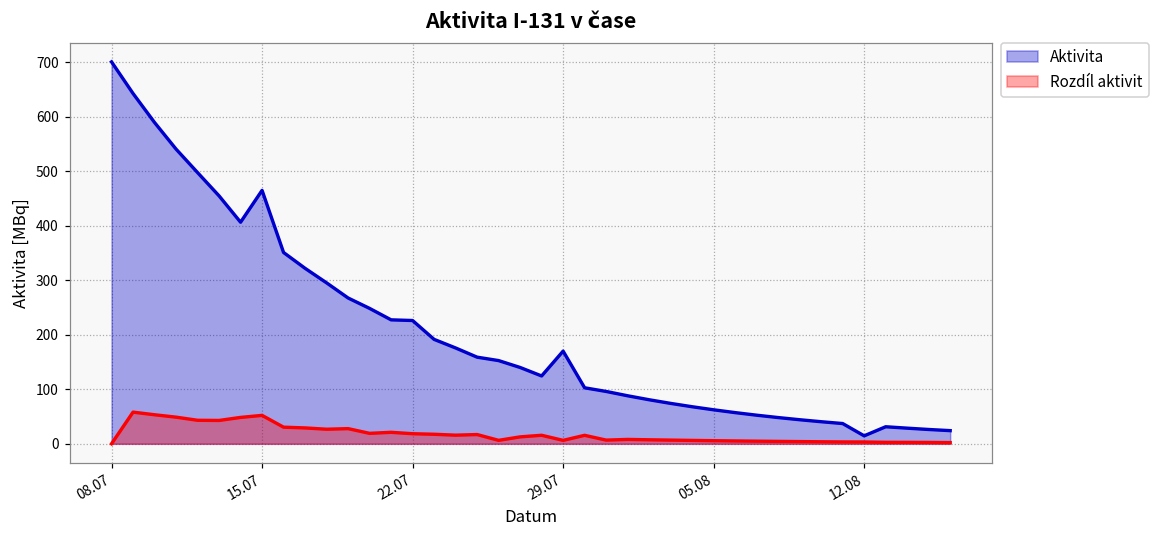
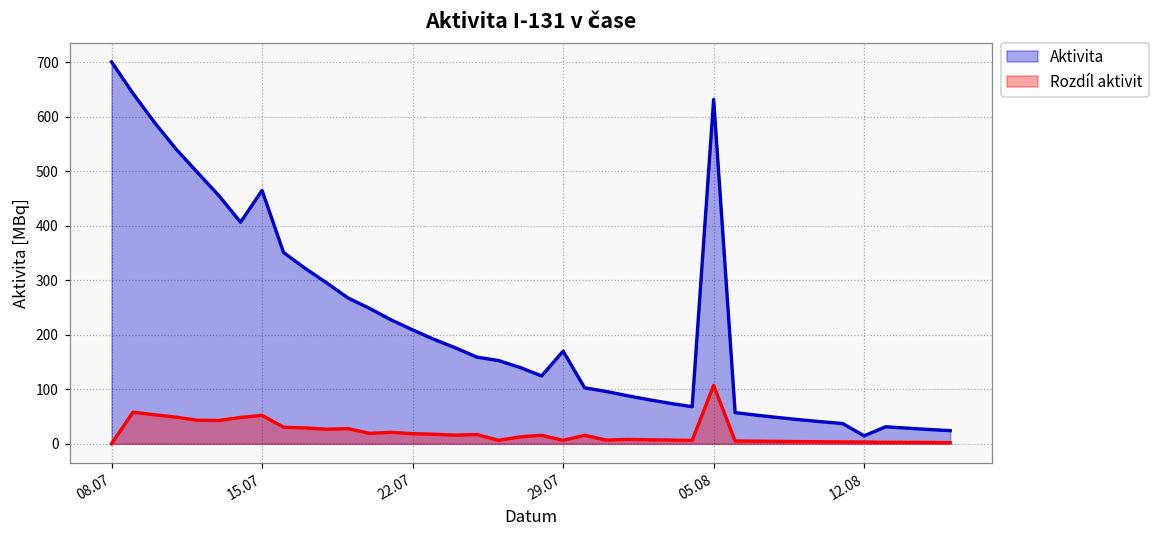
Aktivita, 22.07: 230 -> 210
Aktivita, 05.08: 60 -> 630
Rozdíl aktivit, 05.08: 10 -> 110
